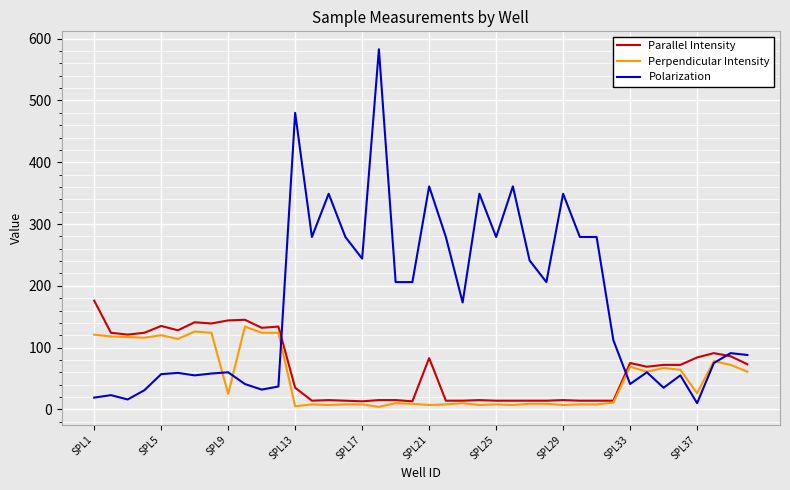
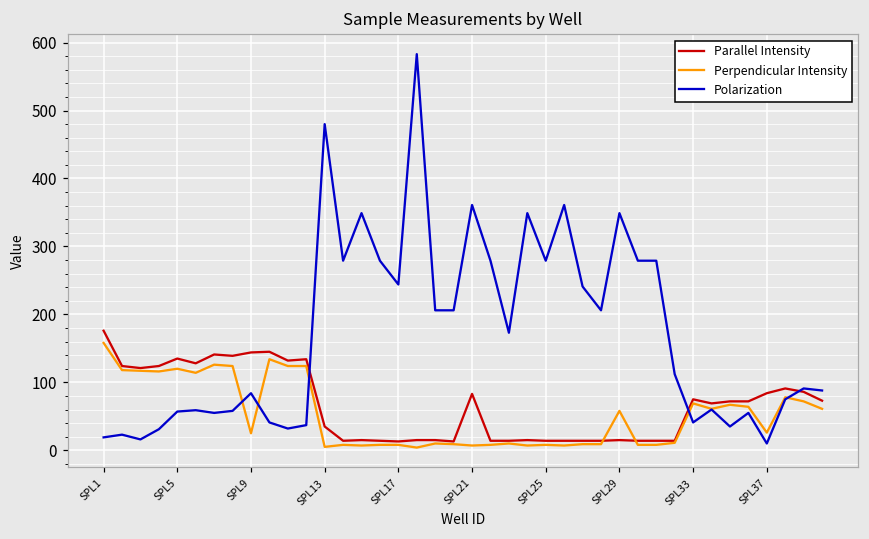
Perpendicular Intensity, SPL1: 120 -> 160
Polarization, SPL9: 60 -> 80
Perpendicular Intensity, SPL29: 10 -> 60
